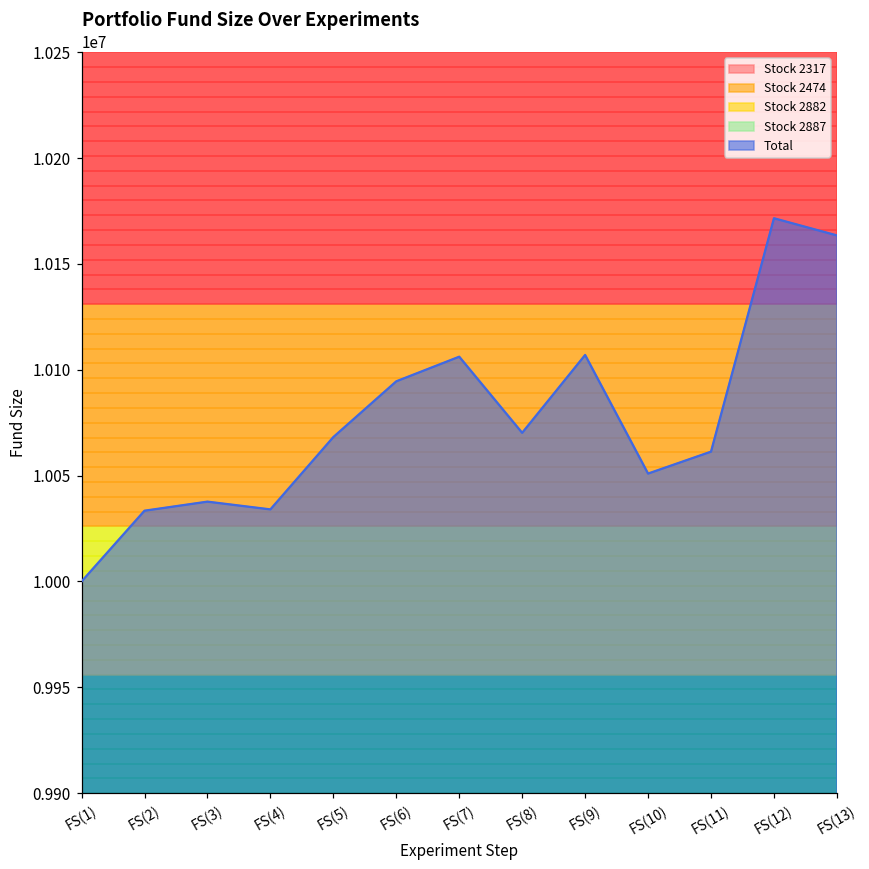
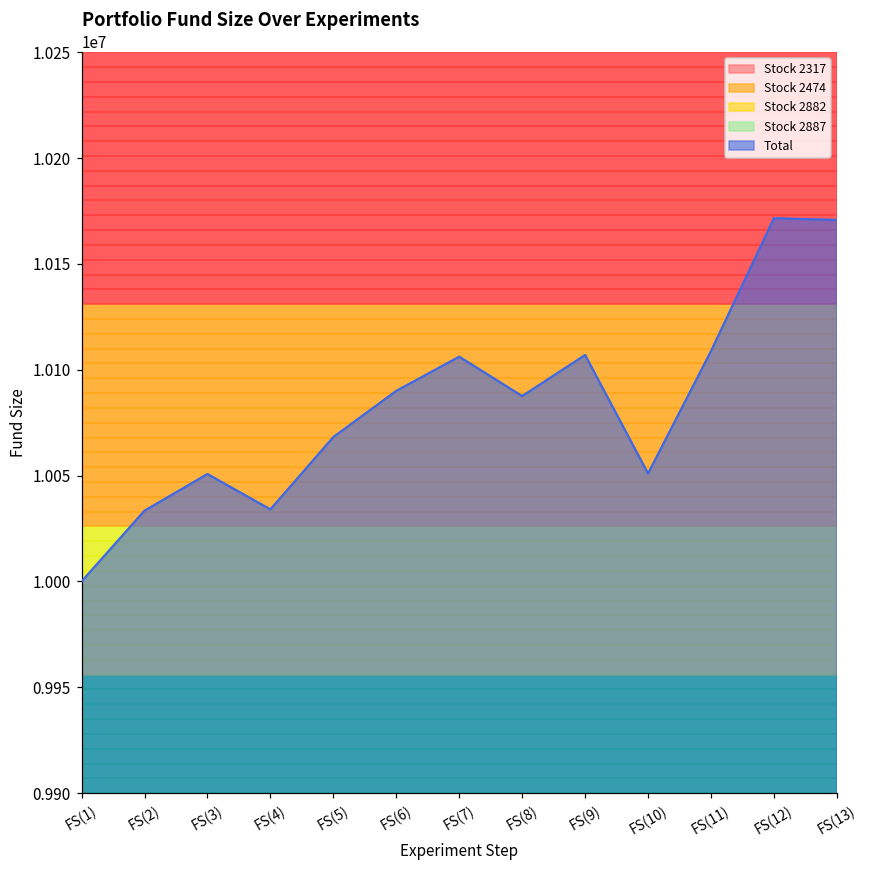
Total, FS(3): 10038000 -> 10051000
Total, FS(6): 10095000 -> 10090000
Total, FS(8): 10070000 -> 10088000
Total, FS(11): 10061000 -> 10109000
Total, FS(13): 10163000 -> 10171000
